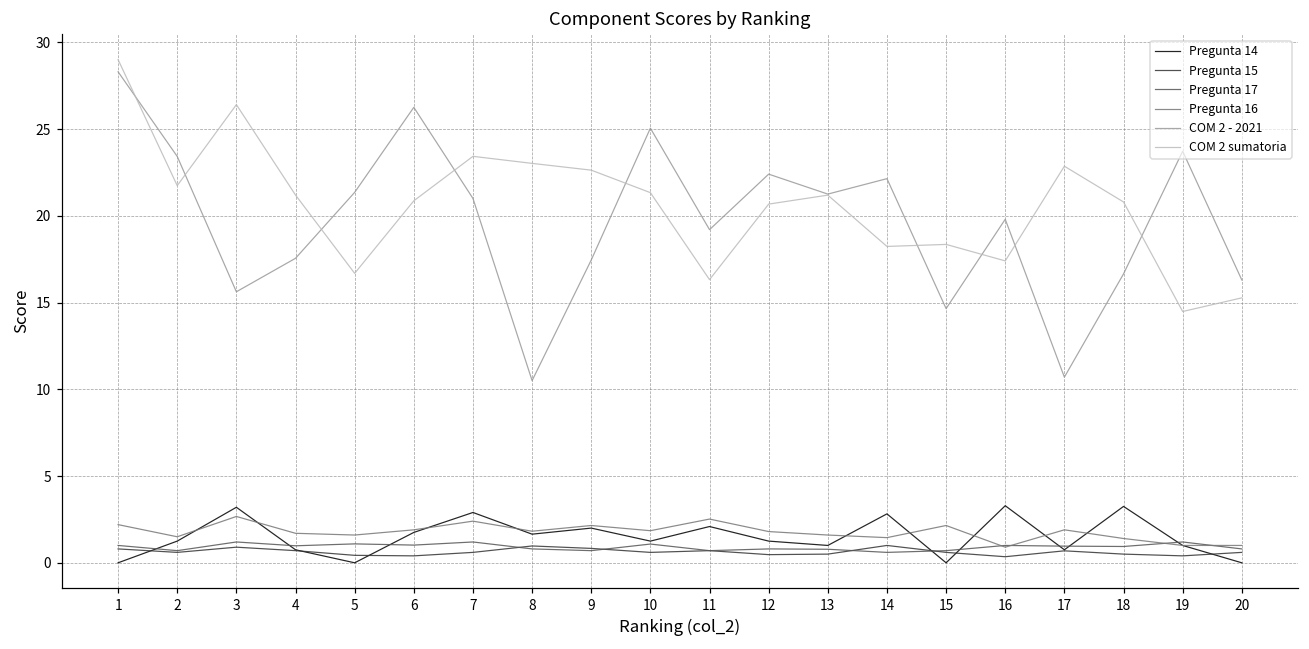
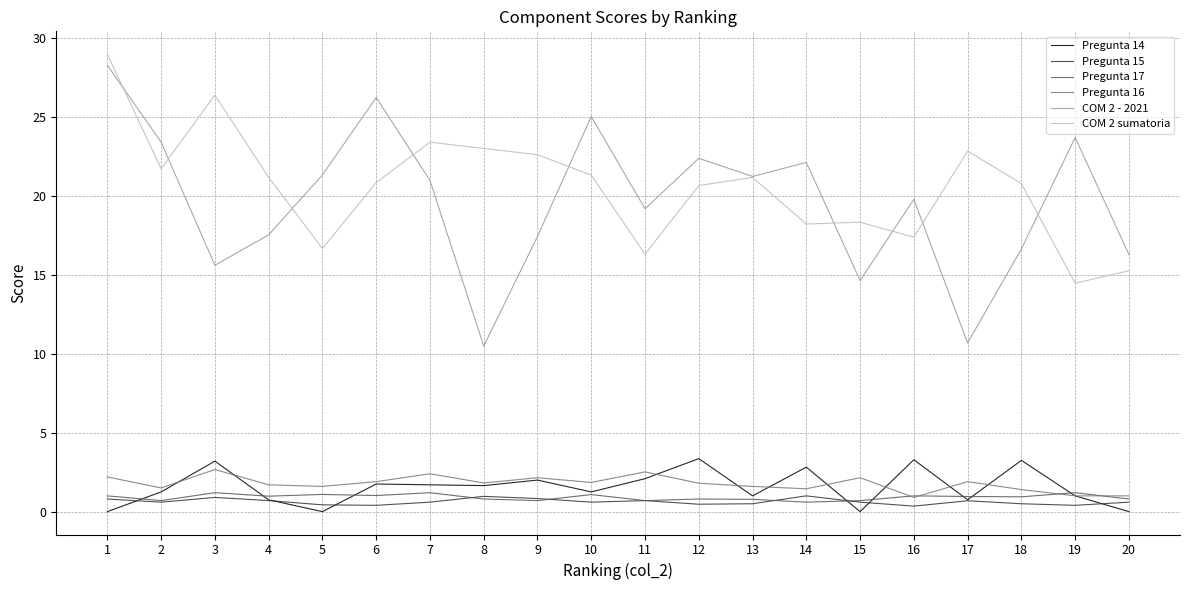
Pregunta 14, 7: 2.9 -> 1.7
Pregunta 14, 12: 1.3 -> 3.4
